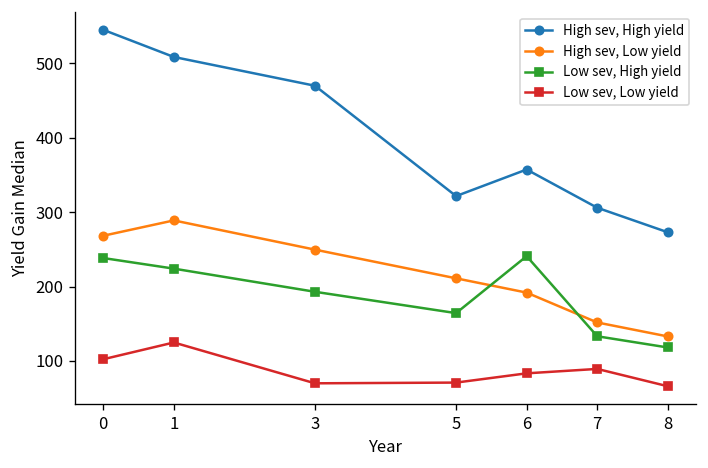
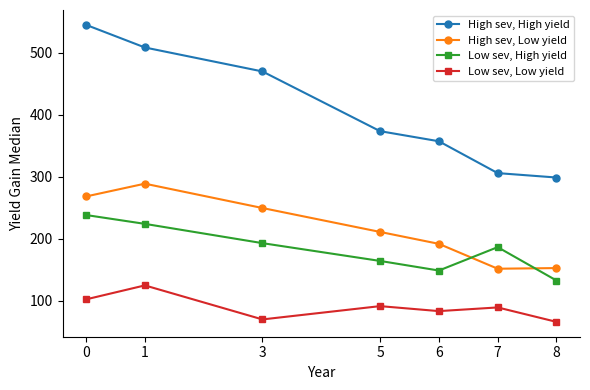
High sev, High yield, 5: 320 -> 370
Low sev, Low yield, 5: 70 -> 90
Low sev, High yield, 6: 240 -> 150
Low sev, High yield, 7: 130 -> 190
High sev, High yield, 8: 270 -> 300
High sev, Low yield, 8: 130 -> 150
Low sev, High yield, 8: 120 -> 130
